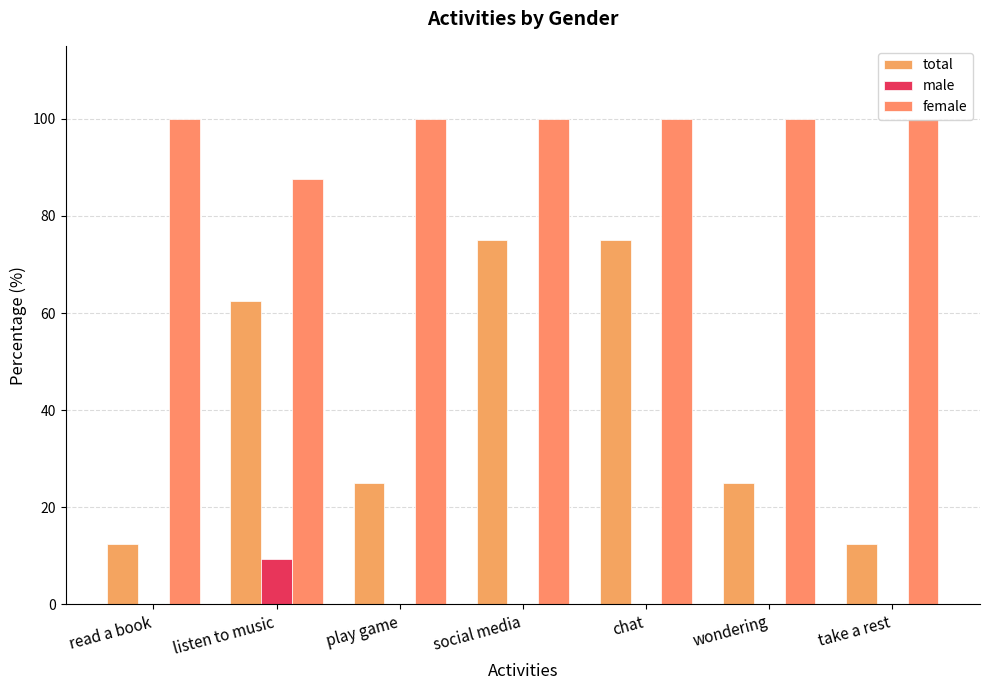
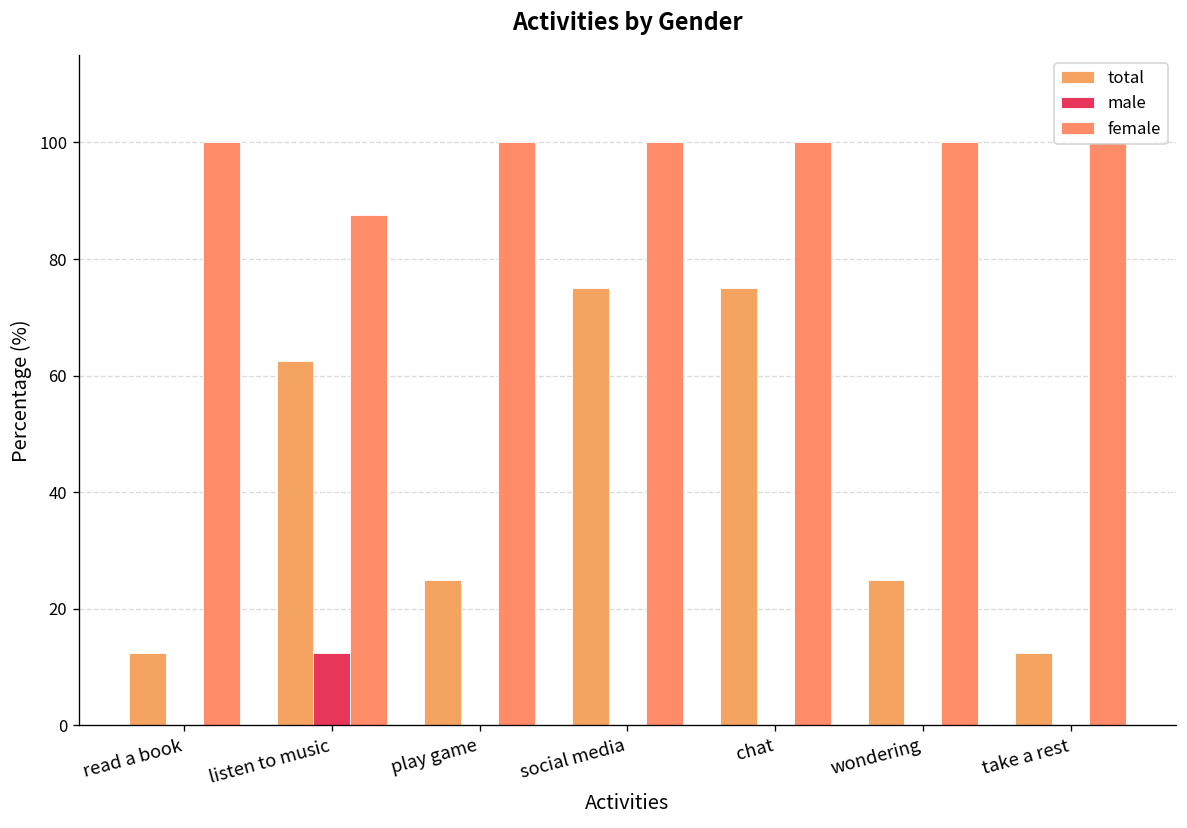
male, listen to music: 9 -> 13
